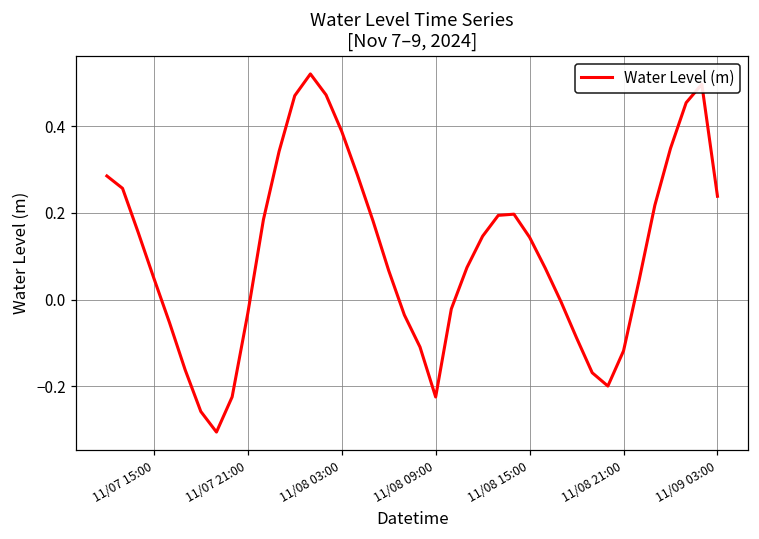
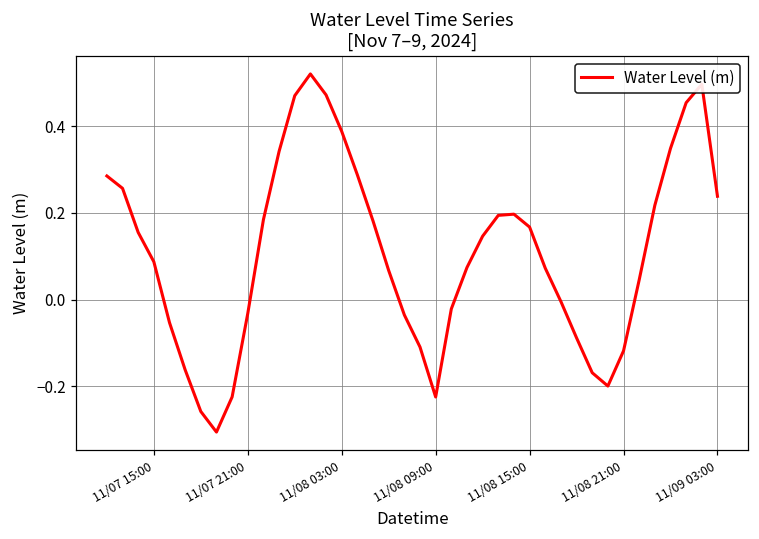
11/07 15:00: 0.05 -> 0.09
11/08 15:00: 0.14 -> 0.17
